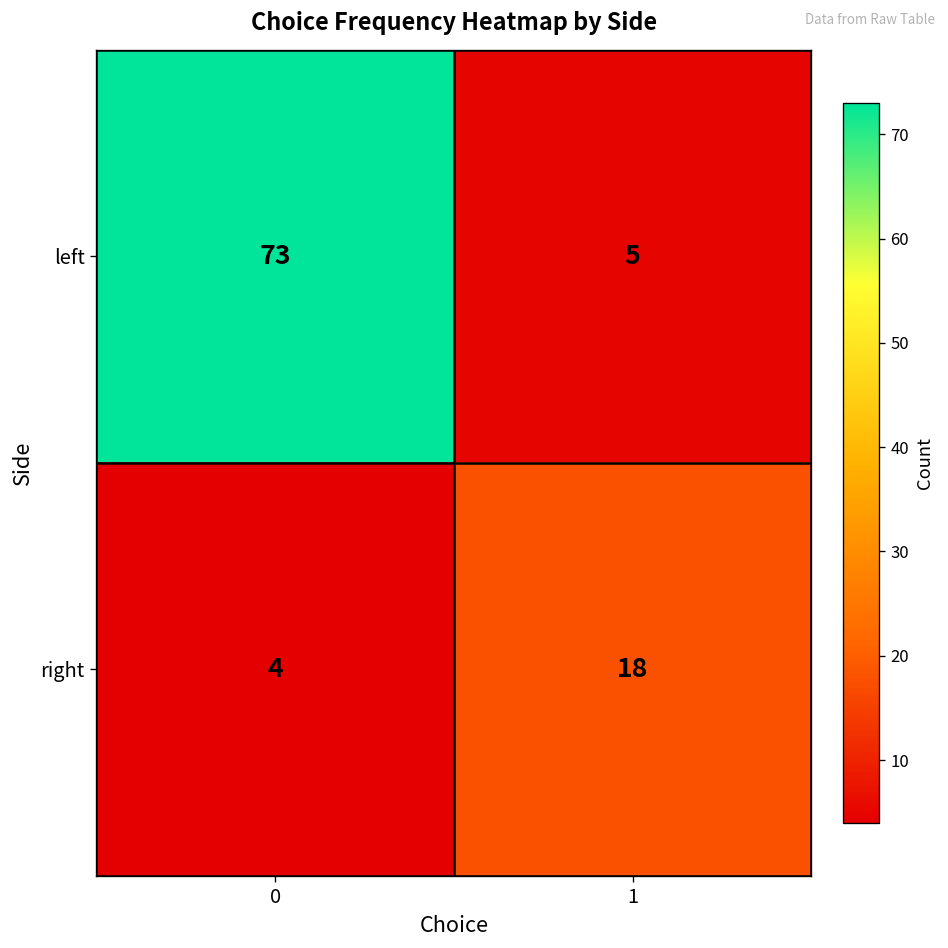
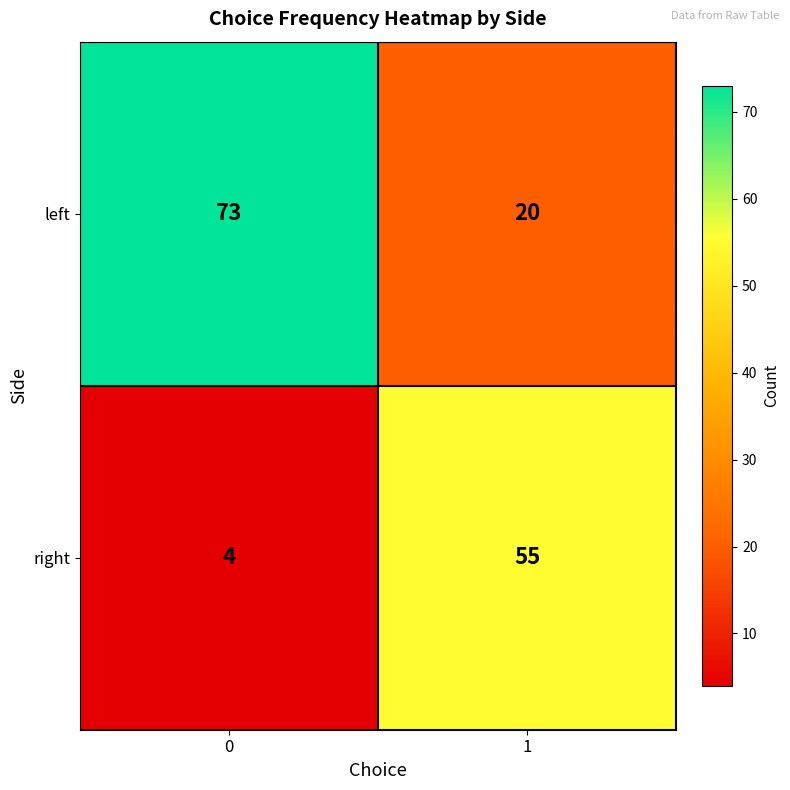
left, 1: 5 -> 20
right, 1: 18 -> 55
